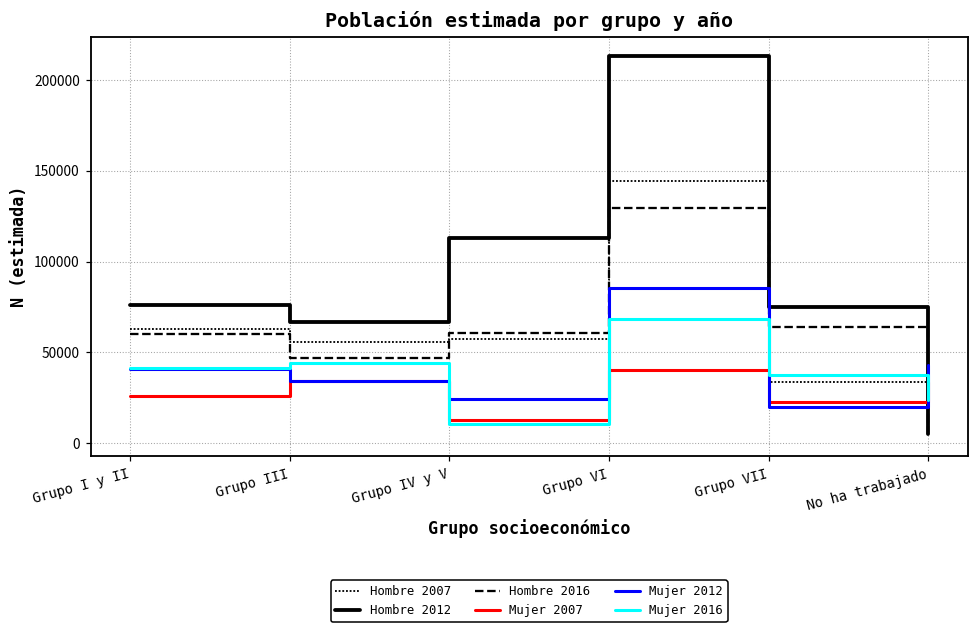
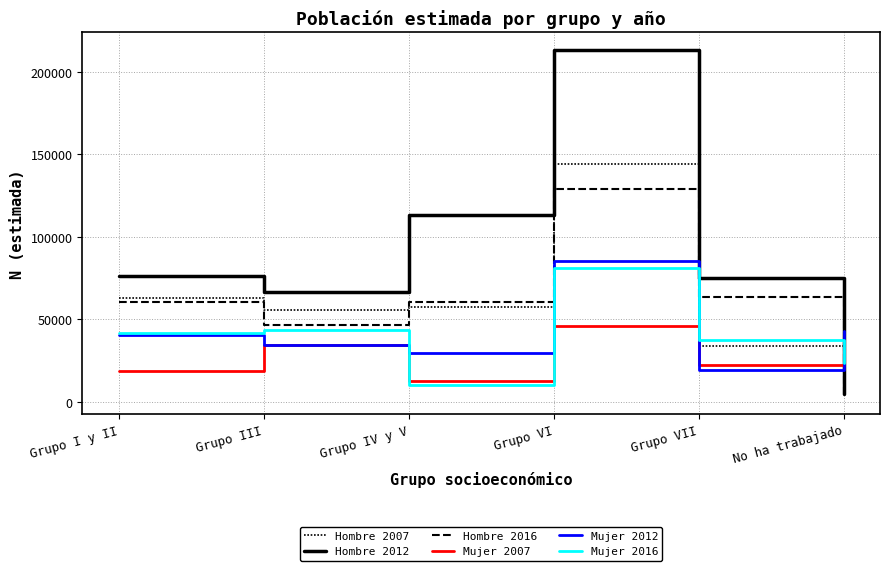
Mujer 2007, Grupo I y II: 26000 -> 19000
Mujer 2012, Grupo IV y V: 24000 -> 30000
Mujer 2007, Grupo VI: 40000 -> 46000
Mujer 2016, Grupo VI: 68000 -> 81000
